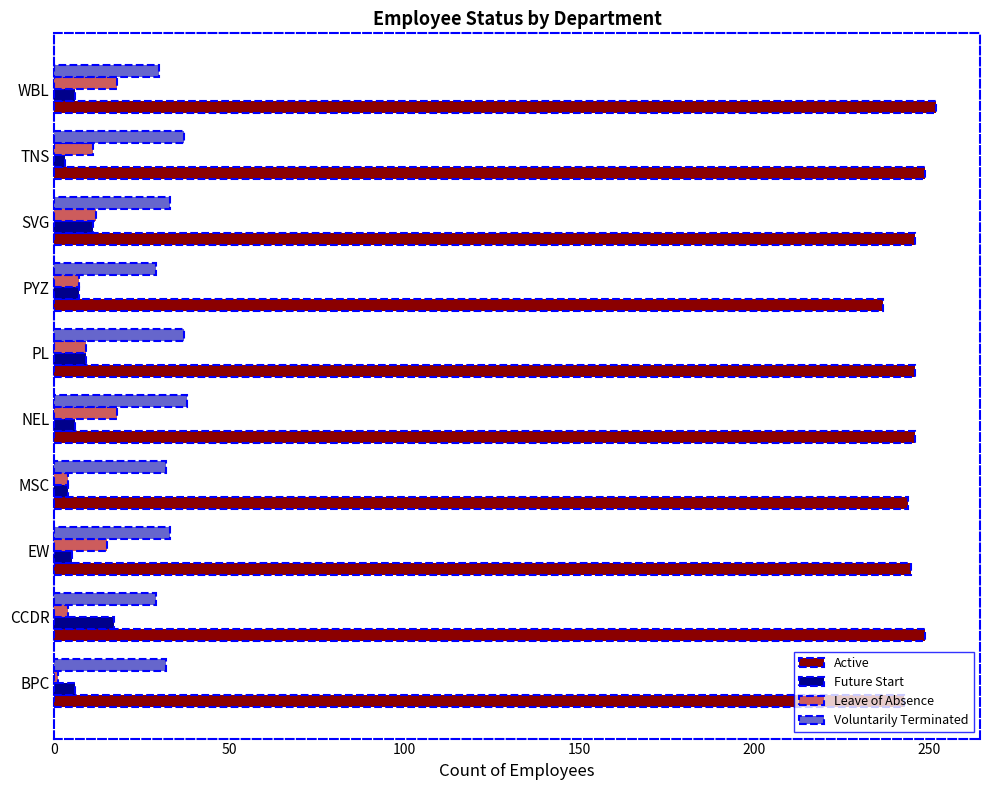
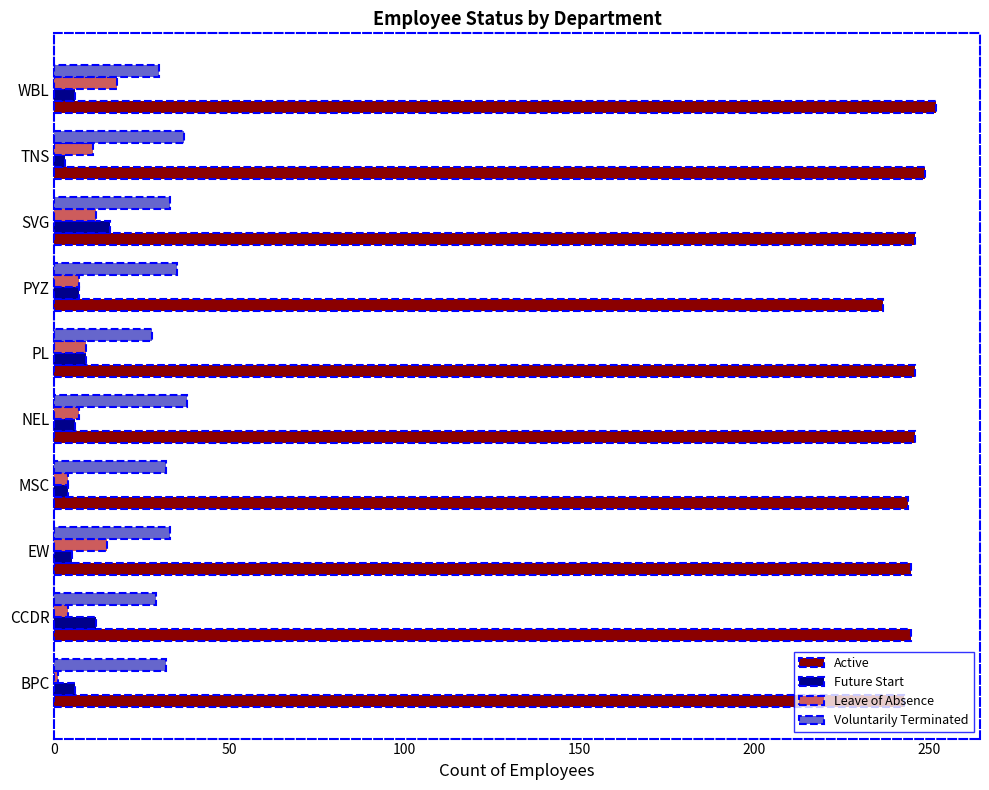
Future Start, SVG: 11 -> 16
Voluntarily Terminated, PYZ: 29 -> 35
Voluntarily Terminated, PL: 37 -> 28
Leave of Absence, NEL: 18 -> 7
Future Start, CCDR: 17 -> 12
Active, CCDR: 249 -> 245
